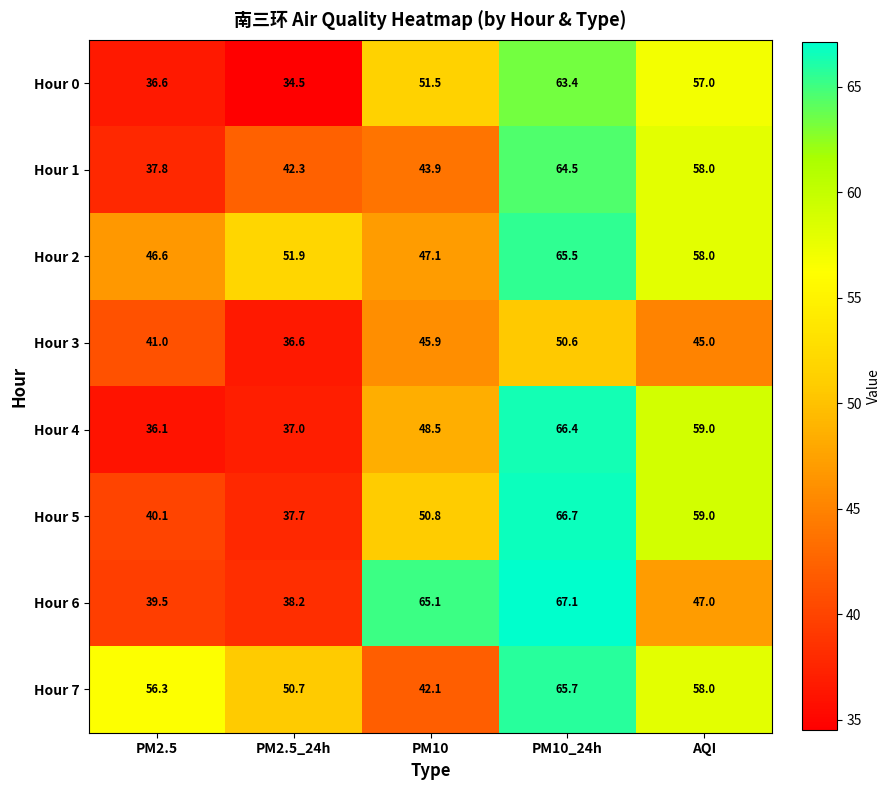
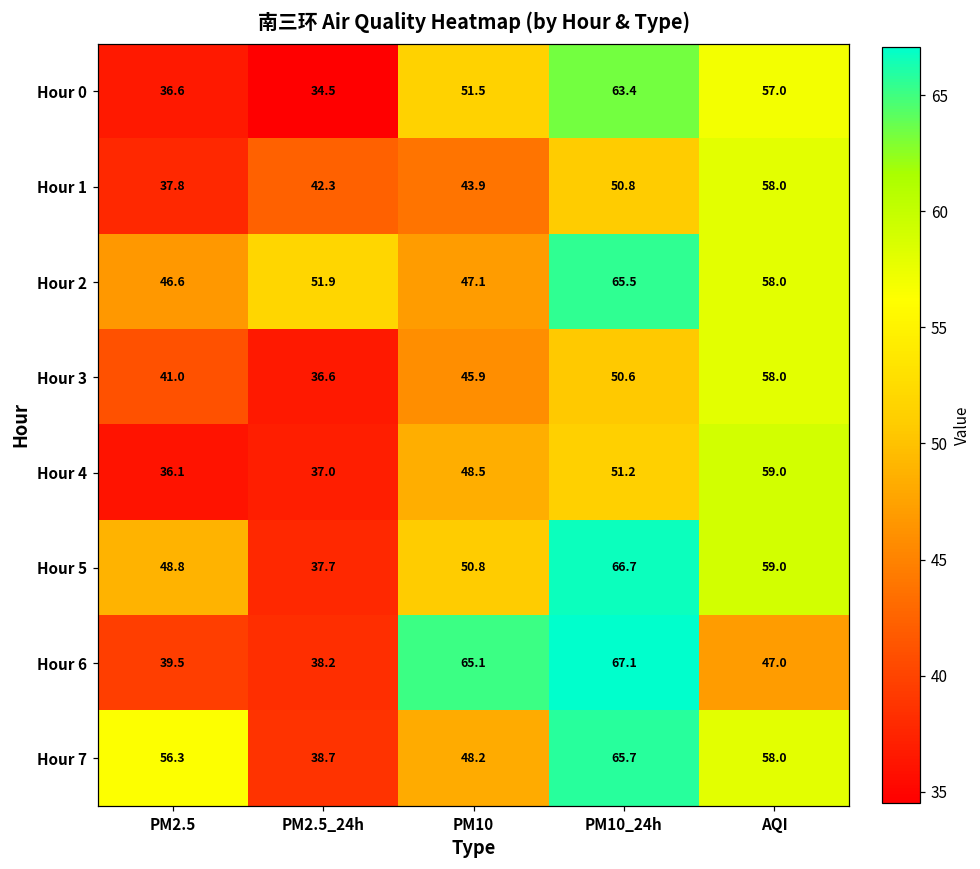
Hour 1, PM10_24h: 64.5 -> 50.8
Hour 3, AQI: 45.0 -> 58.0
Hour 4, PM10_24h: 66.4 -> 51.2
Hour 5, PM2.5: 40.1 -> 48.8
Hour 7, PM2.5_24h: 50.7 -> 38.7
Hour 7, PM10: 42.1 -> 48.2
